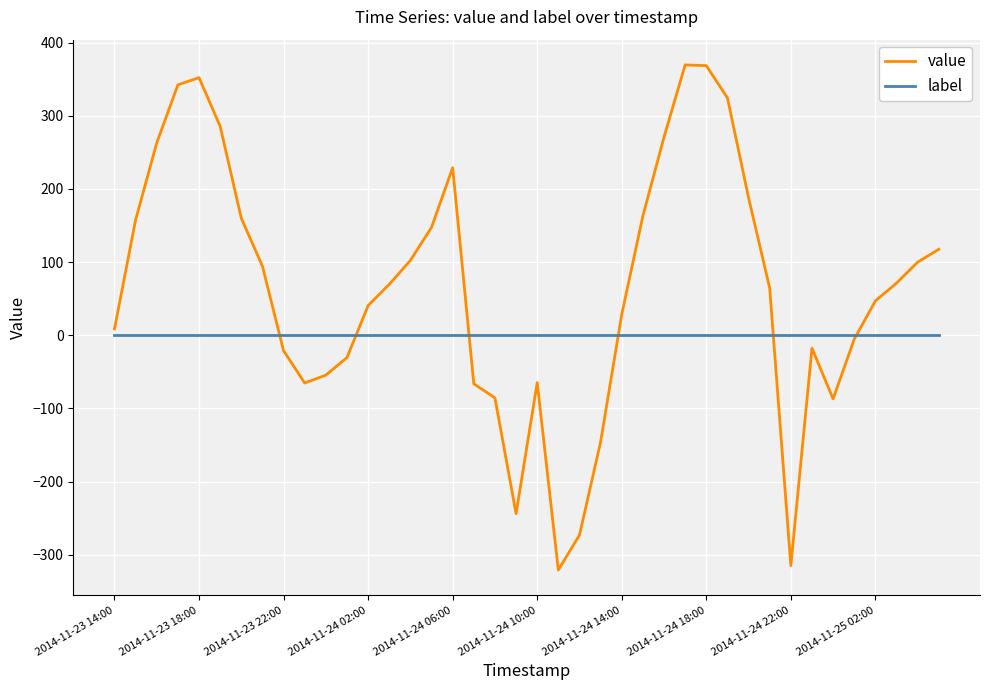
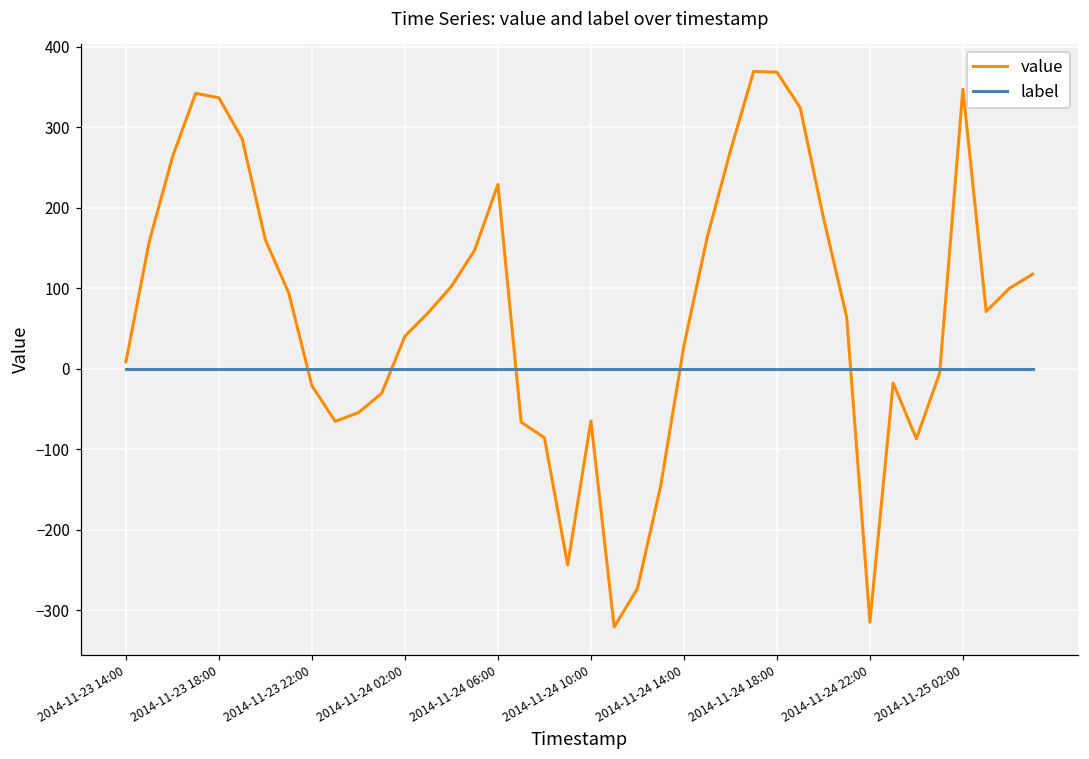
value, 2014-11-23 18:00: 350 -> 340
value, 2014-11-25 02:00: 50 -> 350
